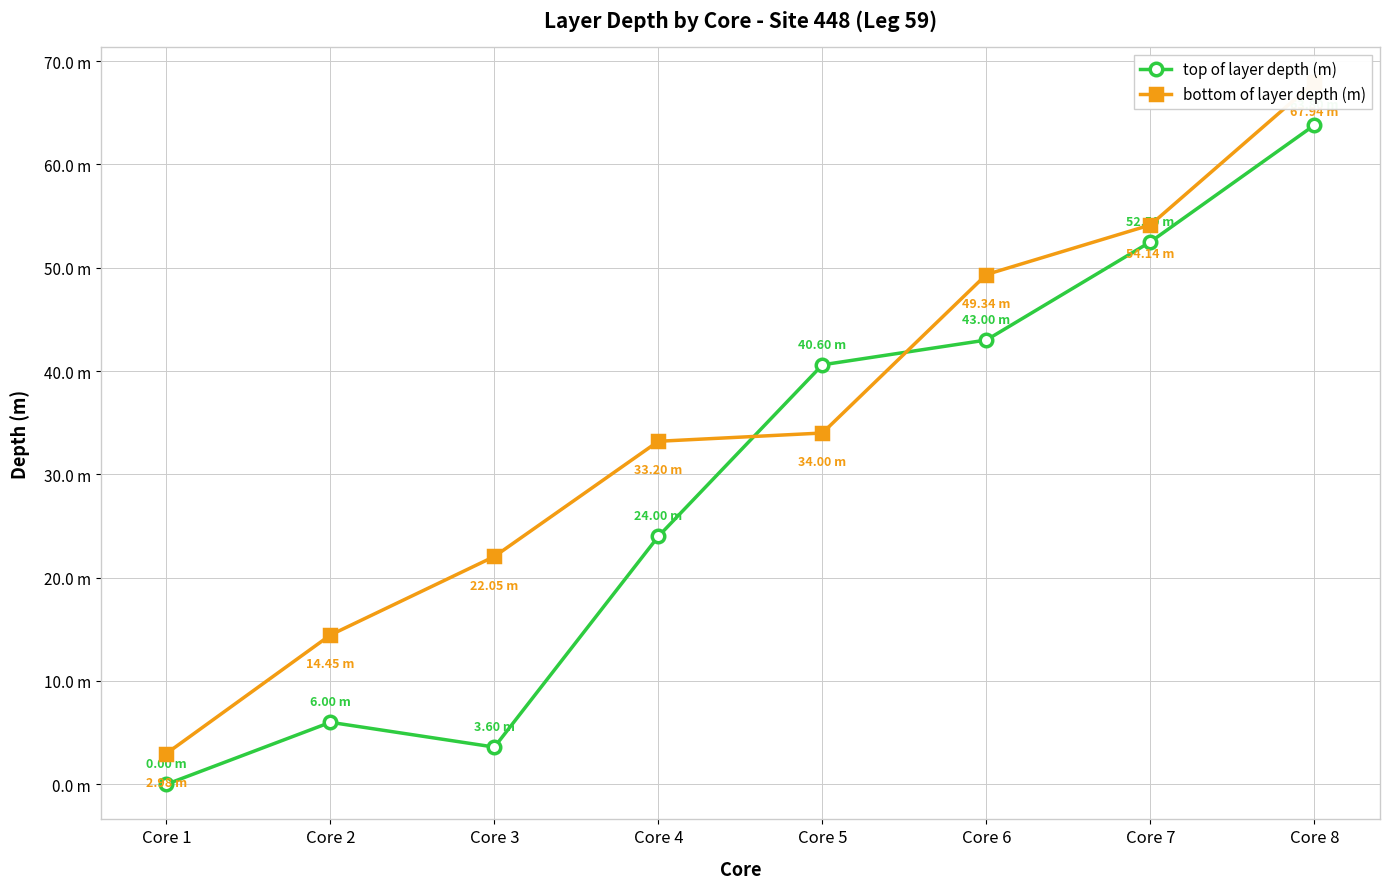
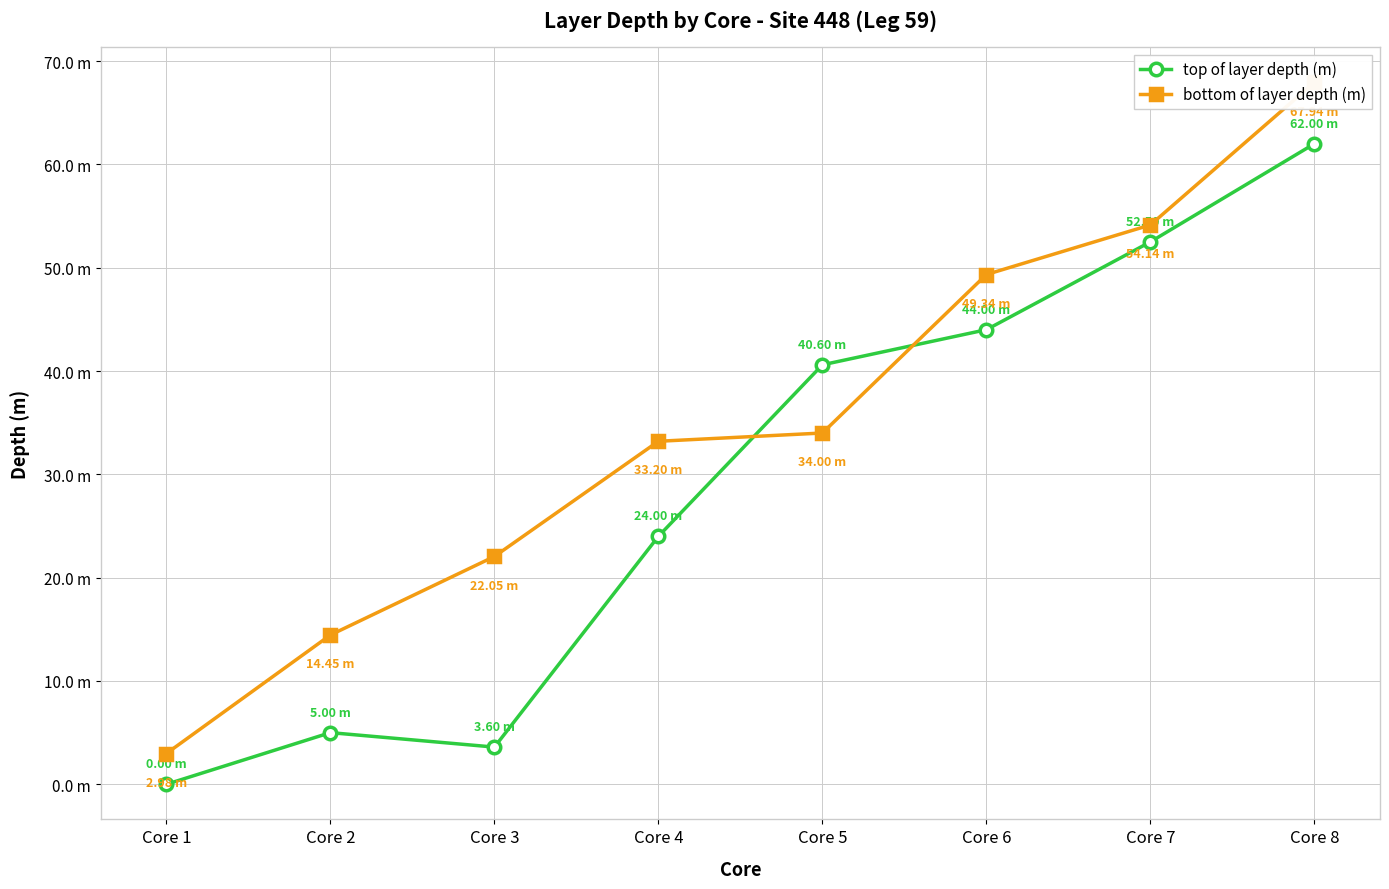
top of layer depth (m), Core 2: 6.00 -> 5.00
top of layer depth (m), Core 6: 43.00 -> 44.00
top of layer depth (m), Core 8: 63.8 m -> 62.0 m
